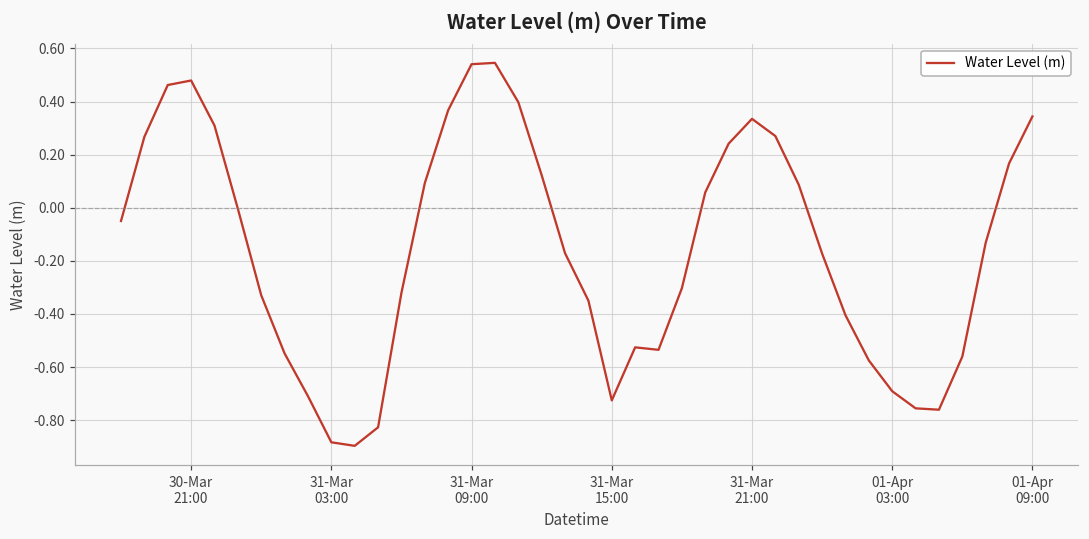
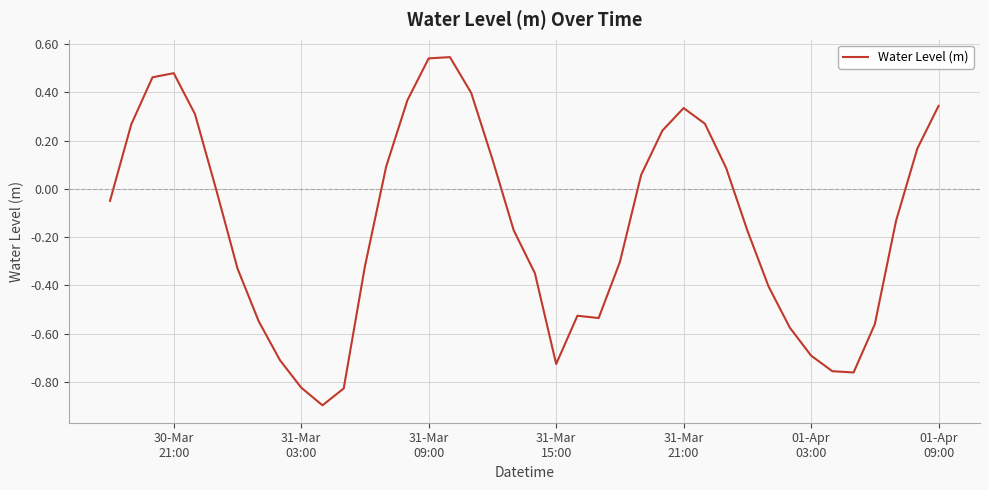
31-Mar 03:00: -0.88 -> -0.82
